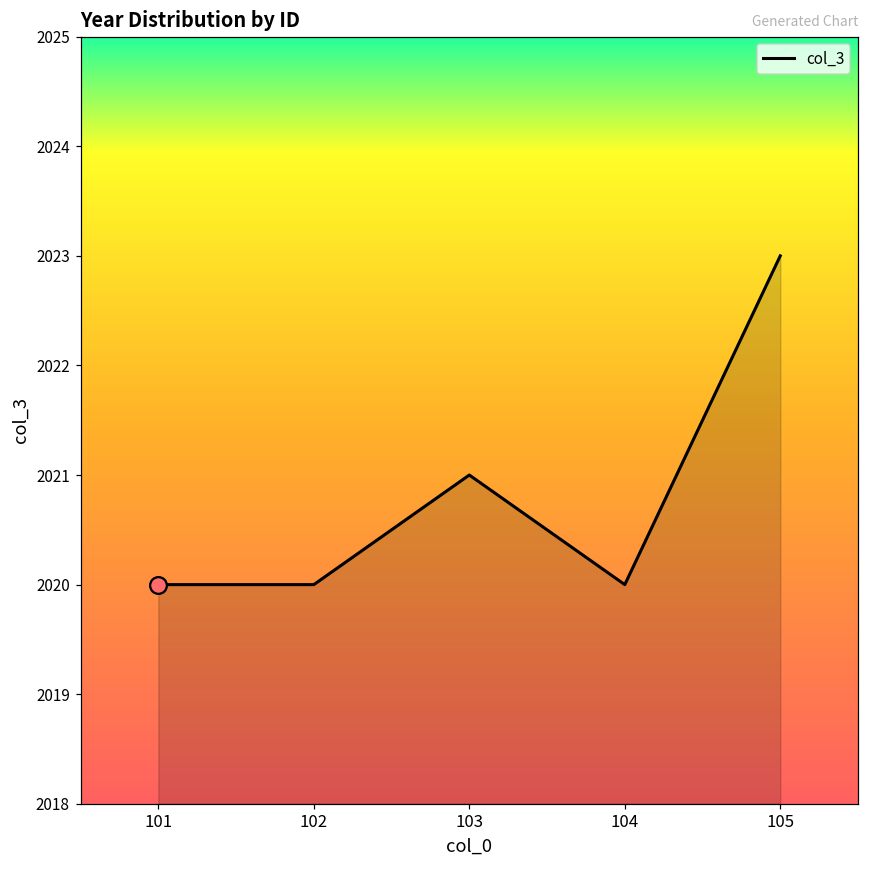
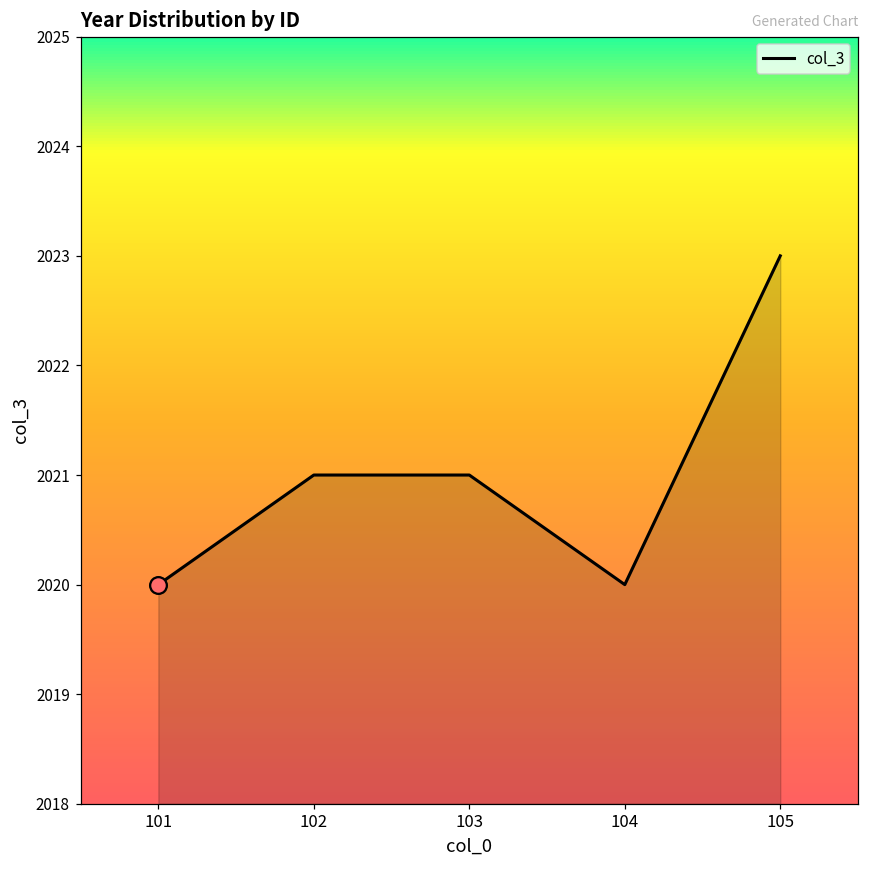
col_3, 102: 2020 -> 2021
